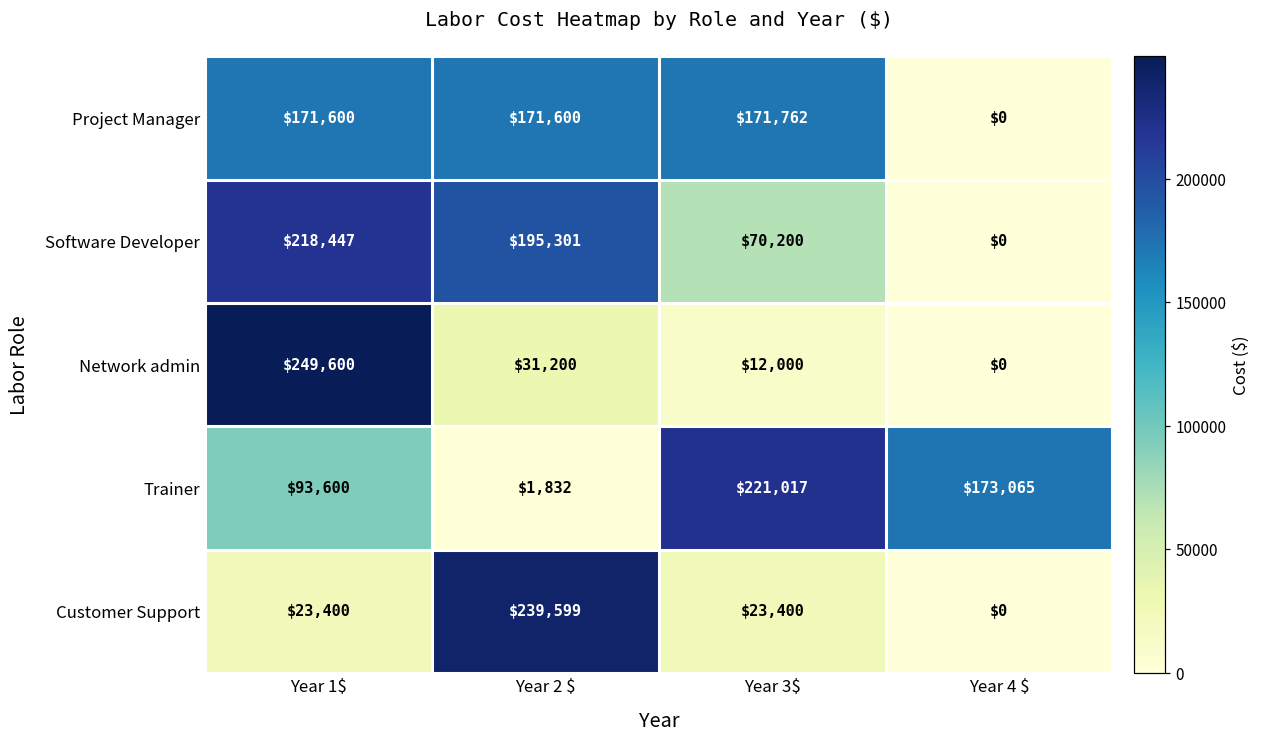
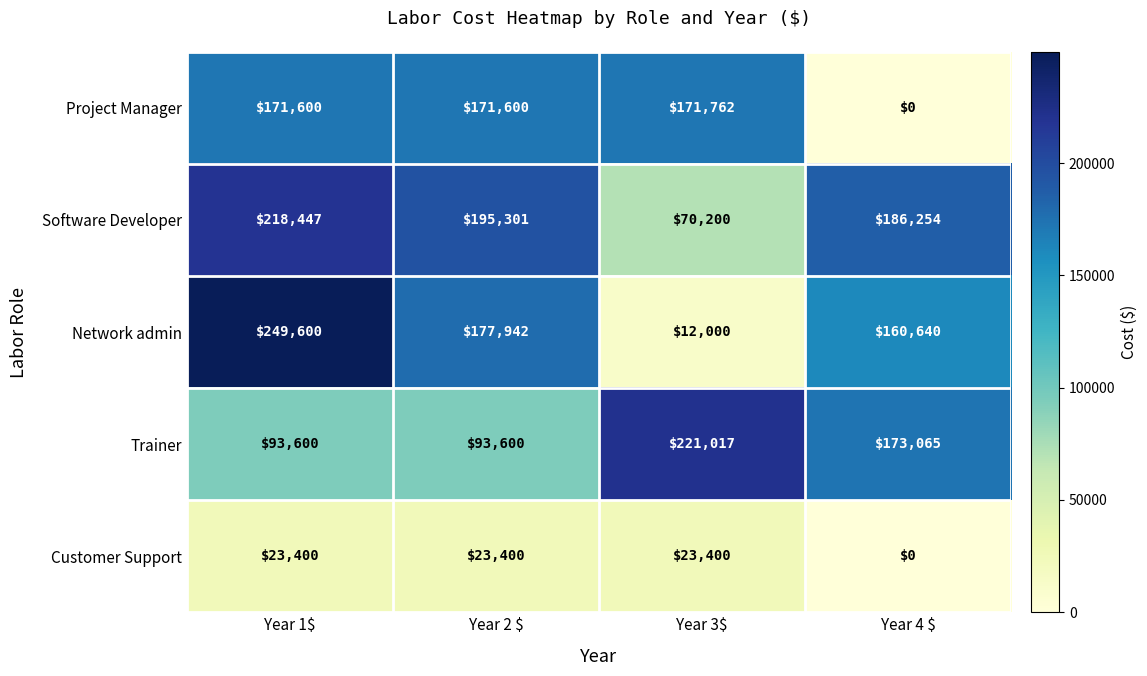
Software Developer, Year 4 $: $0 -> $186,254
Network admin, Year 2 $: $31,200 -> $177,942
Network admin, Year 4 $: $0 -> $160,640
Trainer, Year 2 $: $1,832 -> $93,600
Customer Support, Year 2 $: $239,599 -> $23,400
